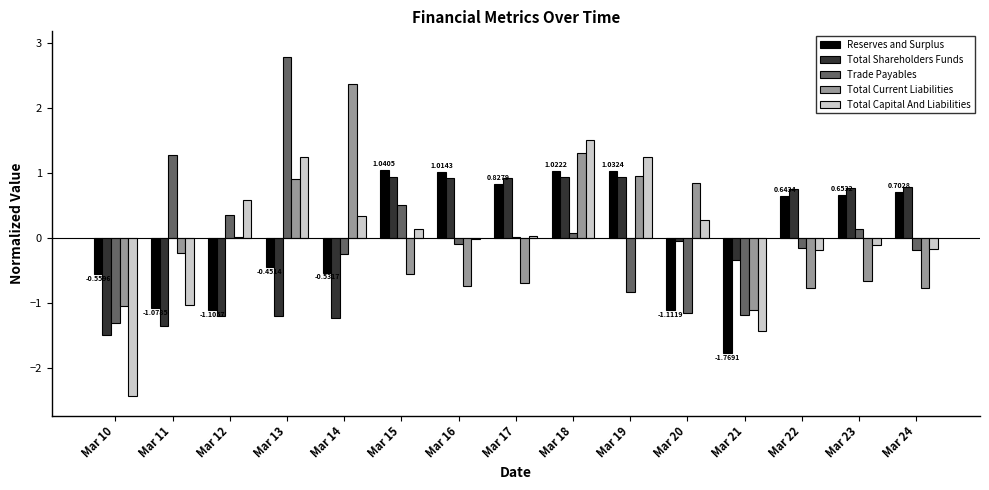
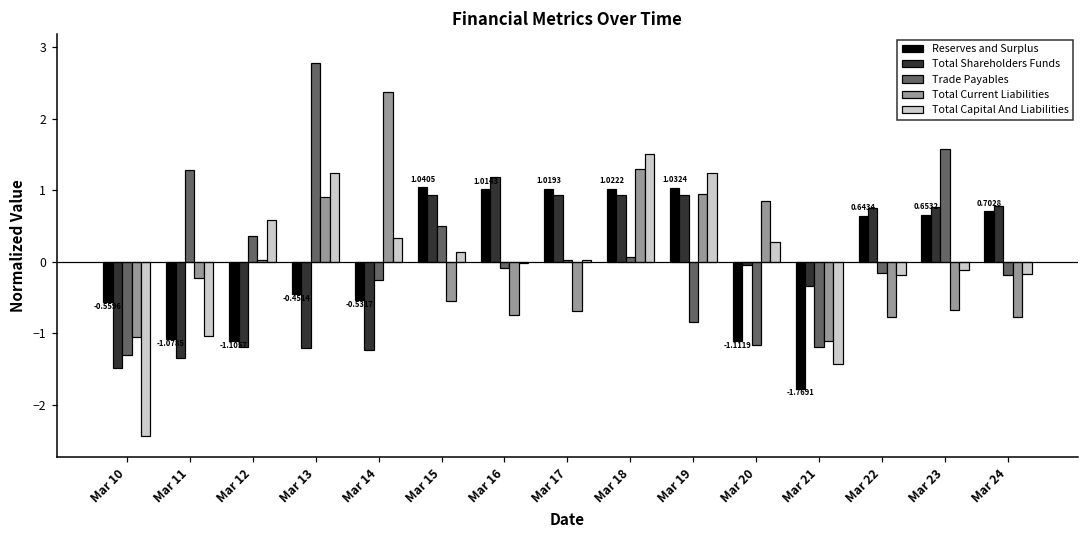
Total Shareholders Funds, Mar 16: 0.9 -> 1.2
Reserves and Surplus, Mar 17: 0.8279 -> 1.0193
Trade Payables, Mar 23: 0.1 -> 1.6
